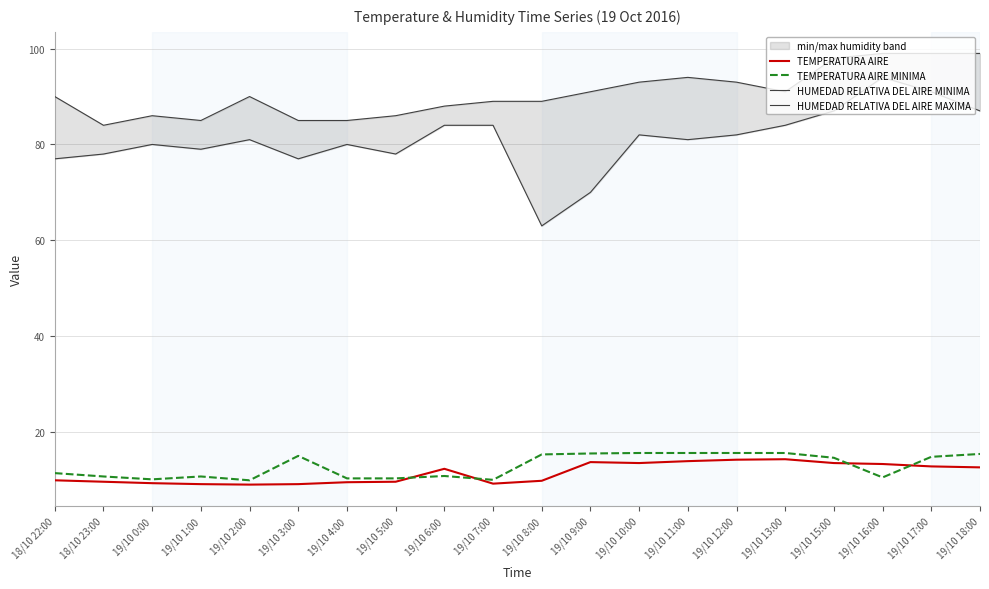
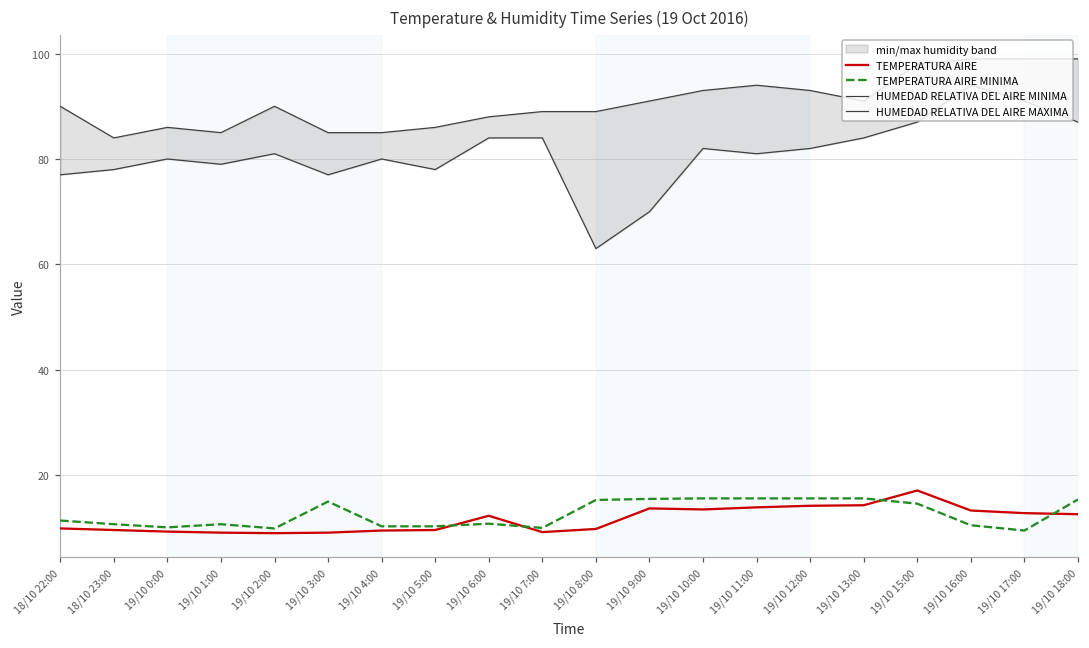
TEMPERATURA AIRE, 19/10 15:00: 14 -> 17
TEMPERATURA AIRE MINIMA, 19/10 17:00: 15 -> 10
